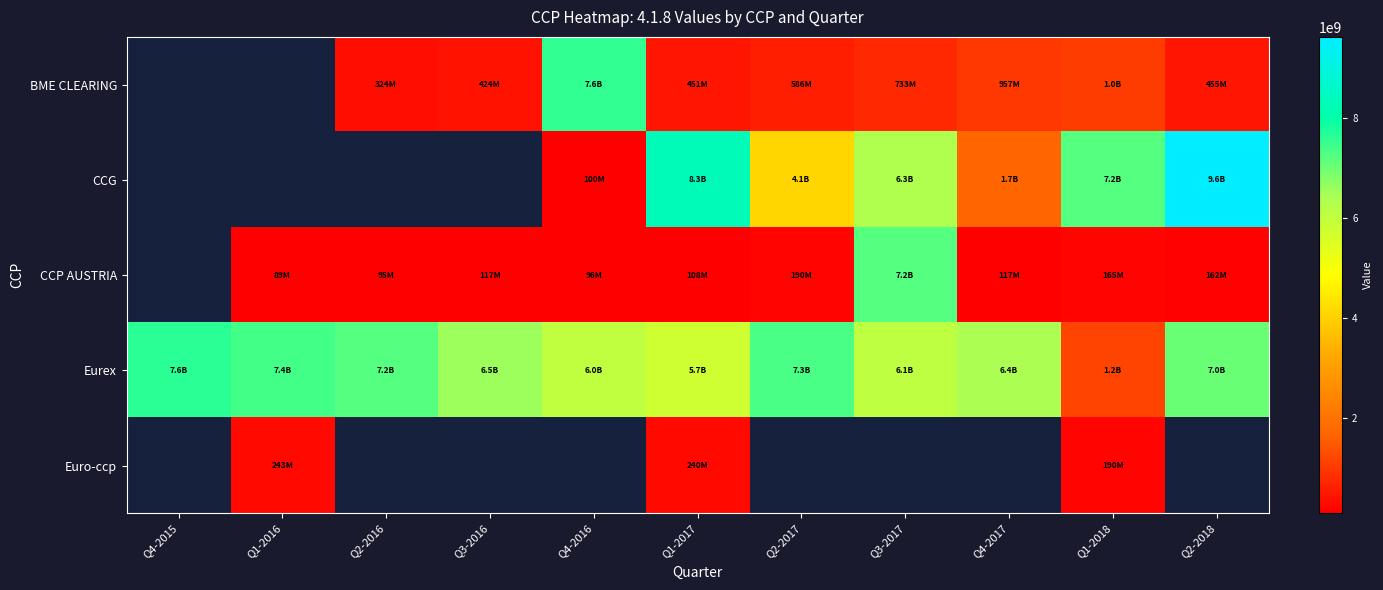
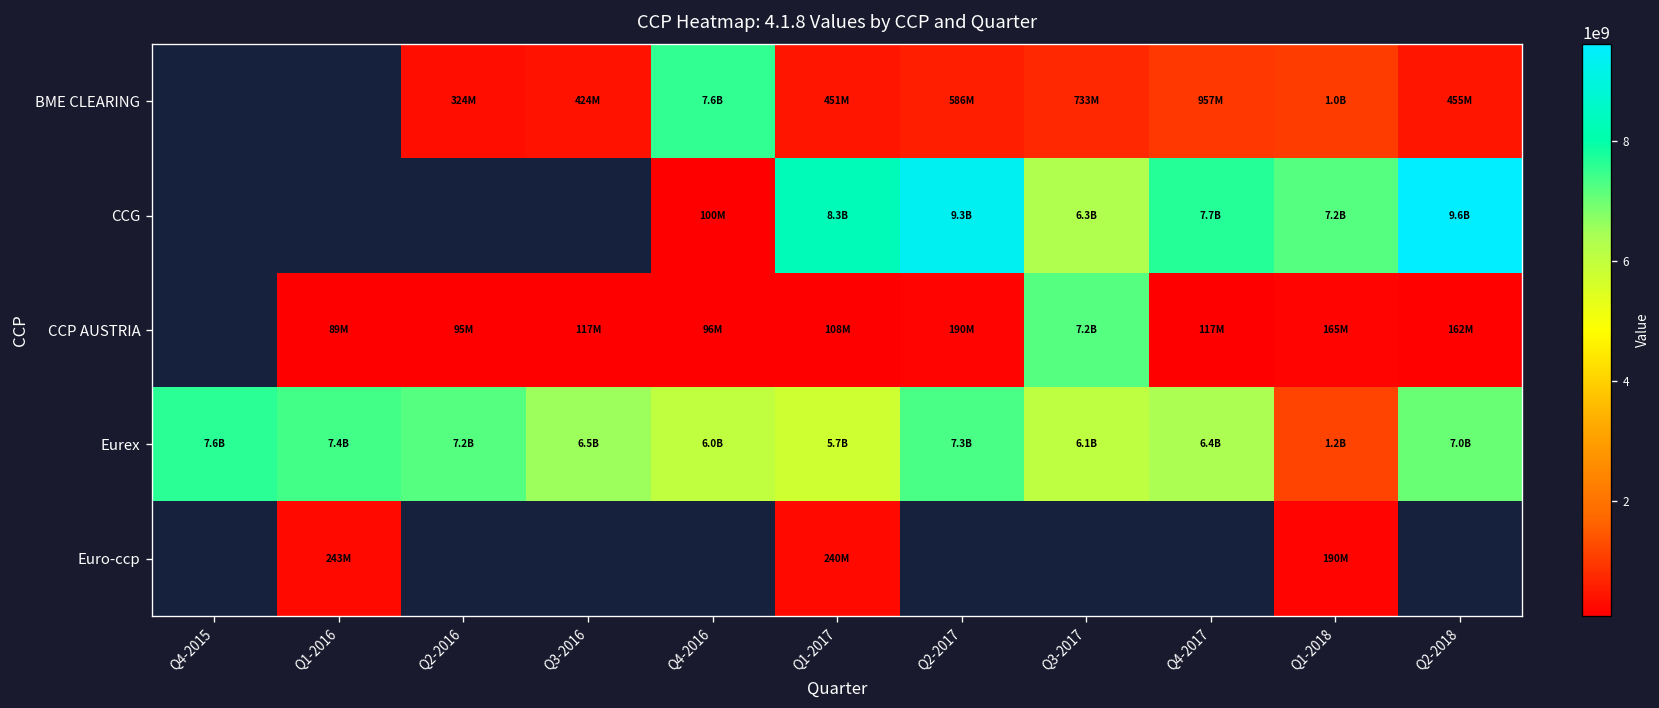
CCG, Q2-2017: 4.1B -> 9.3B
CCG, Q4-2017: 1.7B -> 7.7B
